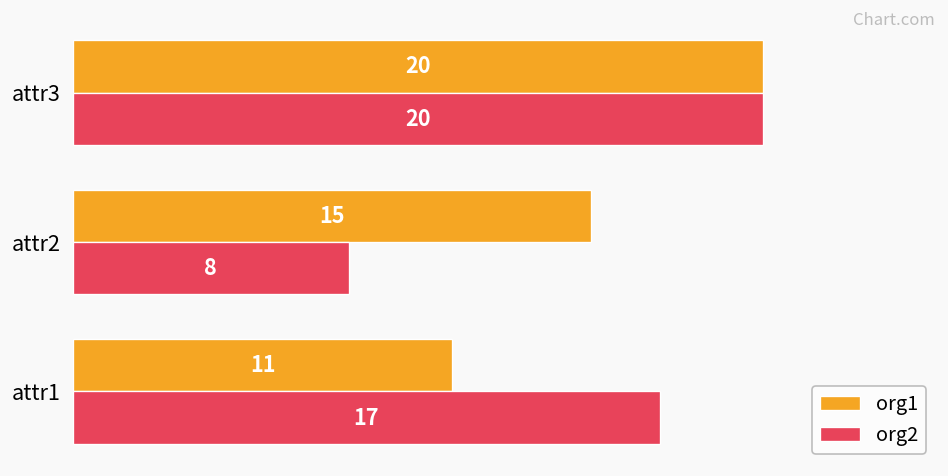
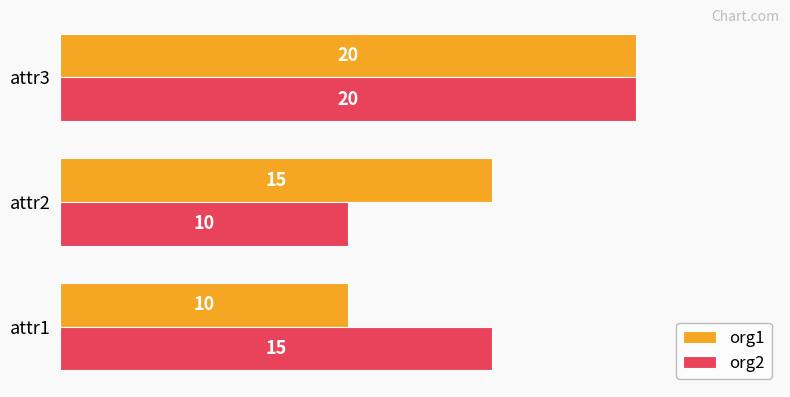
org2, attr2: 8 -> 10
org1, attr1: 11 -> 10
org2, attr1: 17 -> 15
